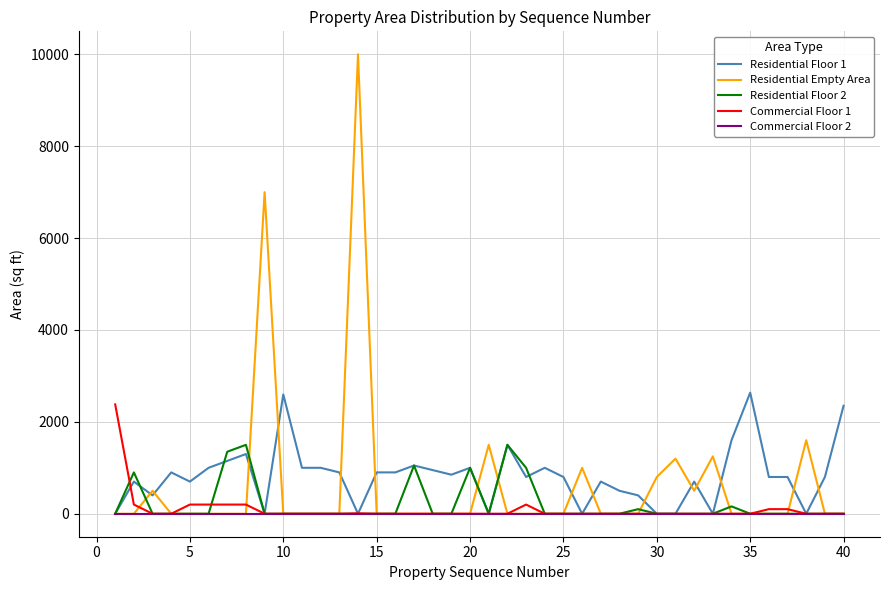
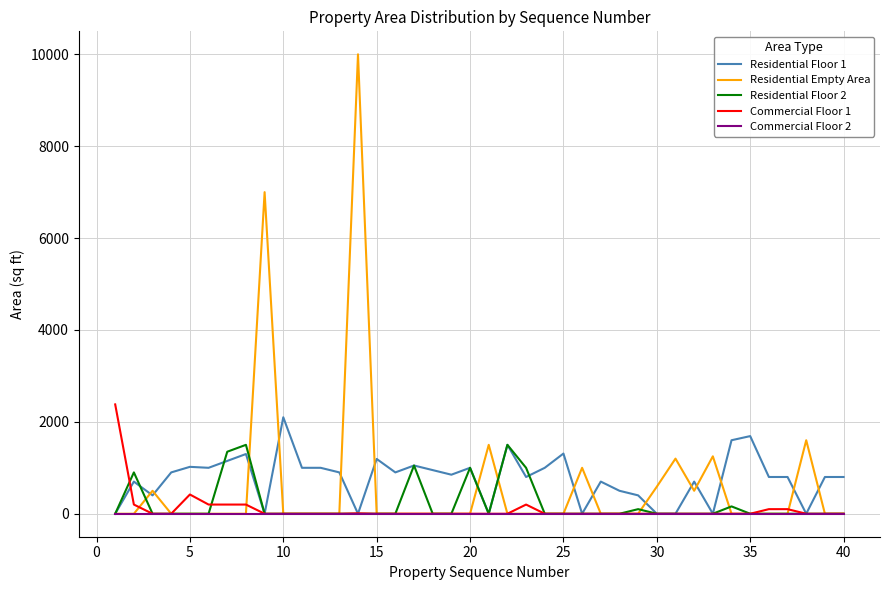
Residential Floor 1, 5: 700 -> 1000
Commercial Floor 1, 5: 200 -> 400
Residential Floor 1, 10: 2600 -> 2100
Residential Floor 1, 15: 900 -> 1200
Residential Floor 1, 25: 800 -> 1300
Residential Empty Area, 30: 800 -> 600
Residential Floor 1, 35: 2600 -> 1700
Residential Floor 1, 40: 2400 -> 800
